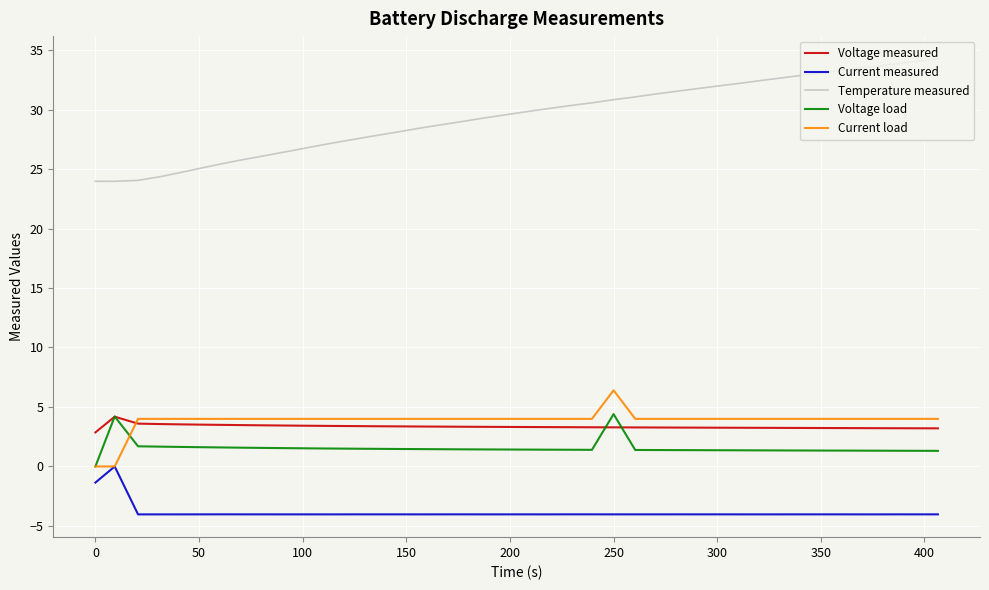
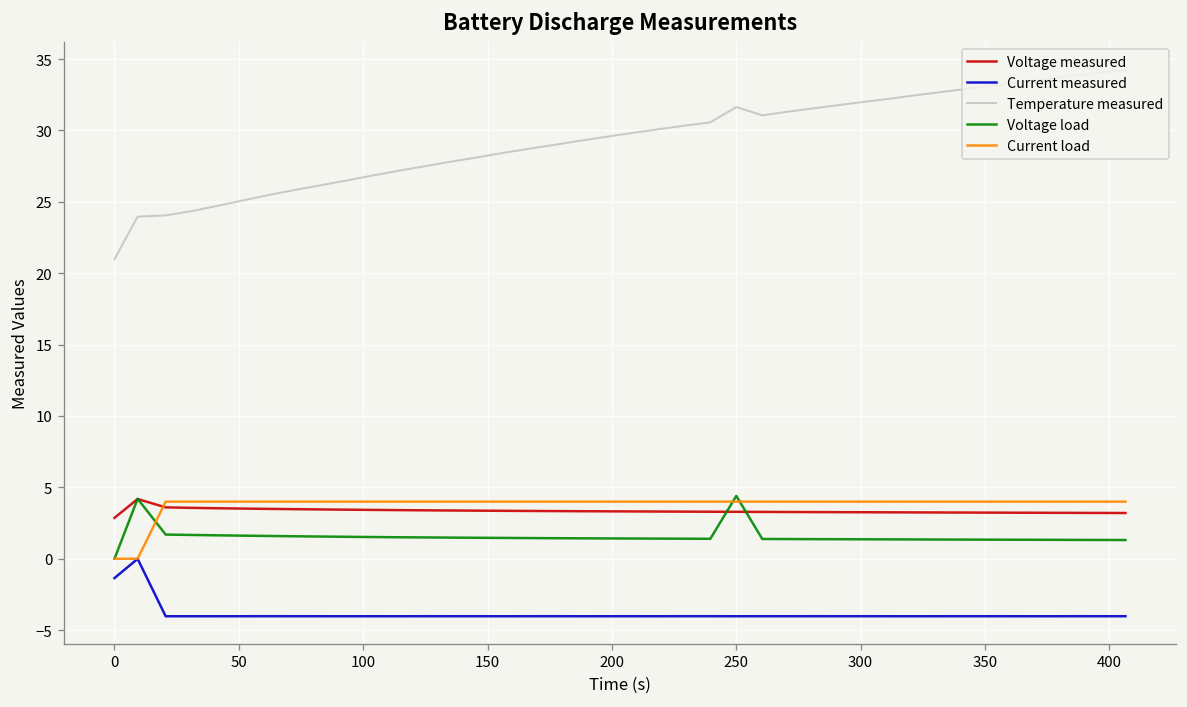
Temperature measured, 0: 24.0 -> 21.0
Temperature measured, 250: 30.8 -> 31.6
Current load, 250: 6.4 -> 4.0
